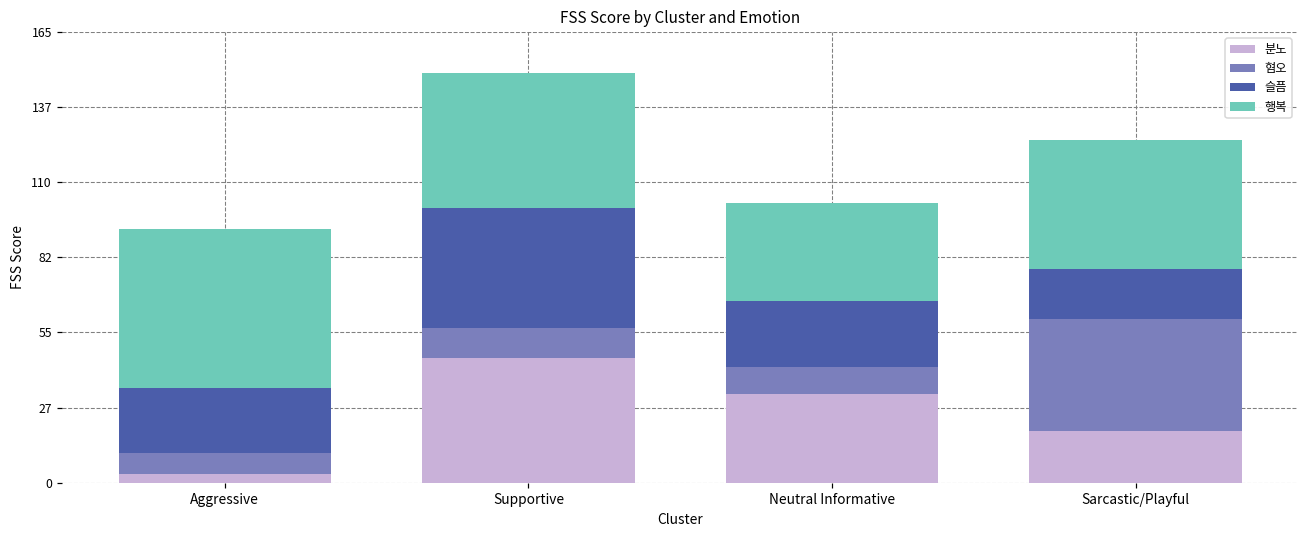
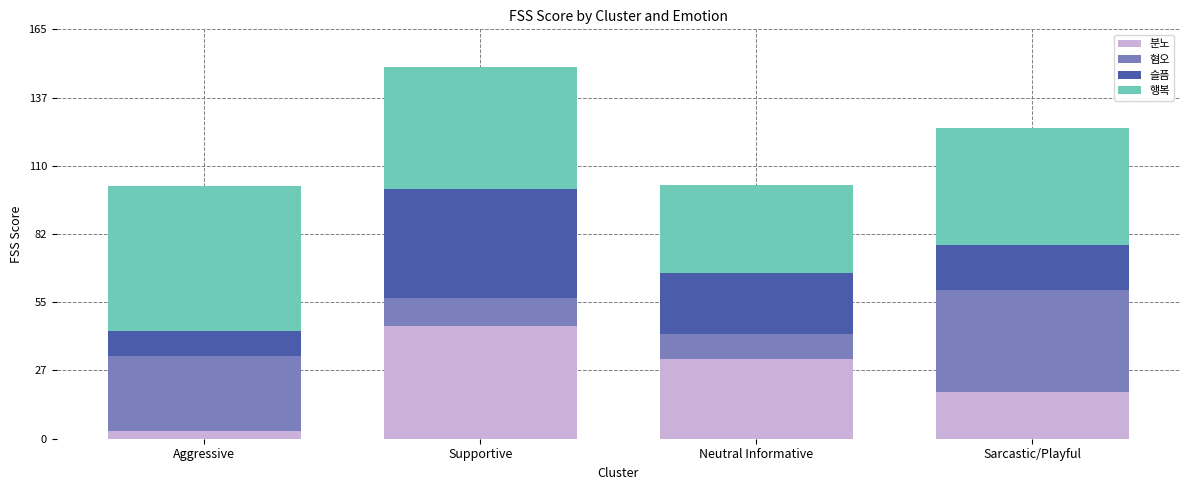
혐오, Aggressive: 8 -> 30
슬픔, Aggressive: 24 -> 10
